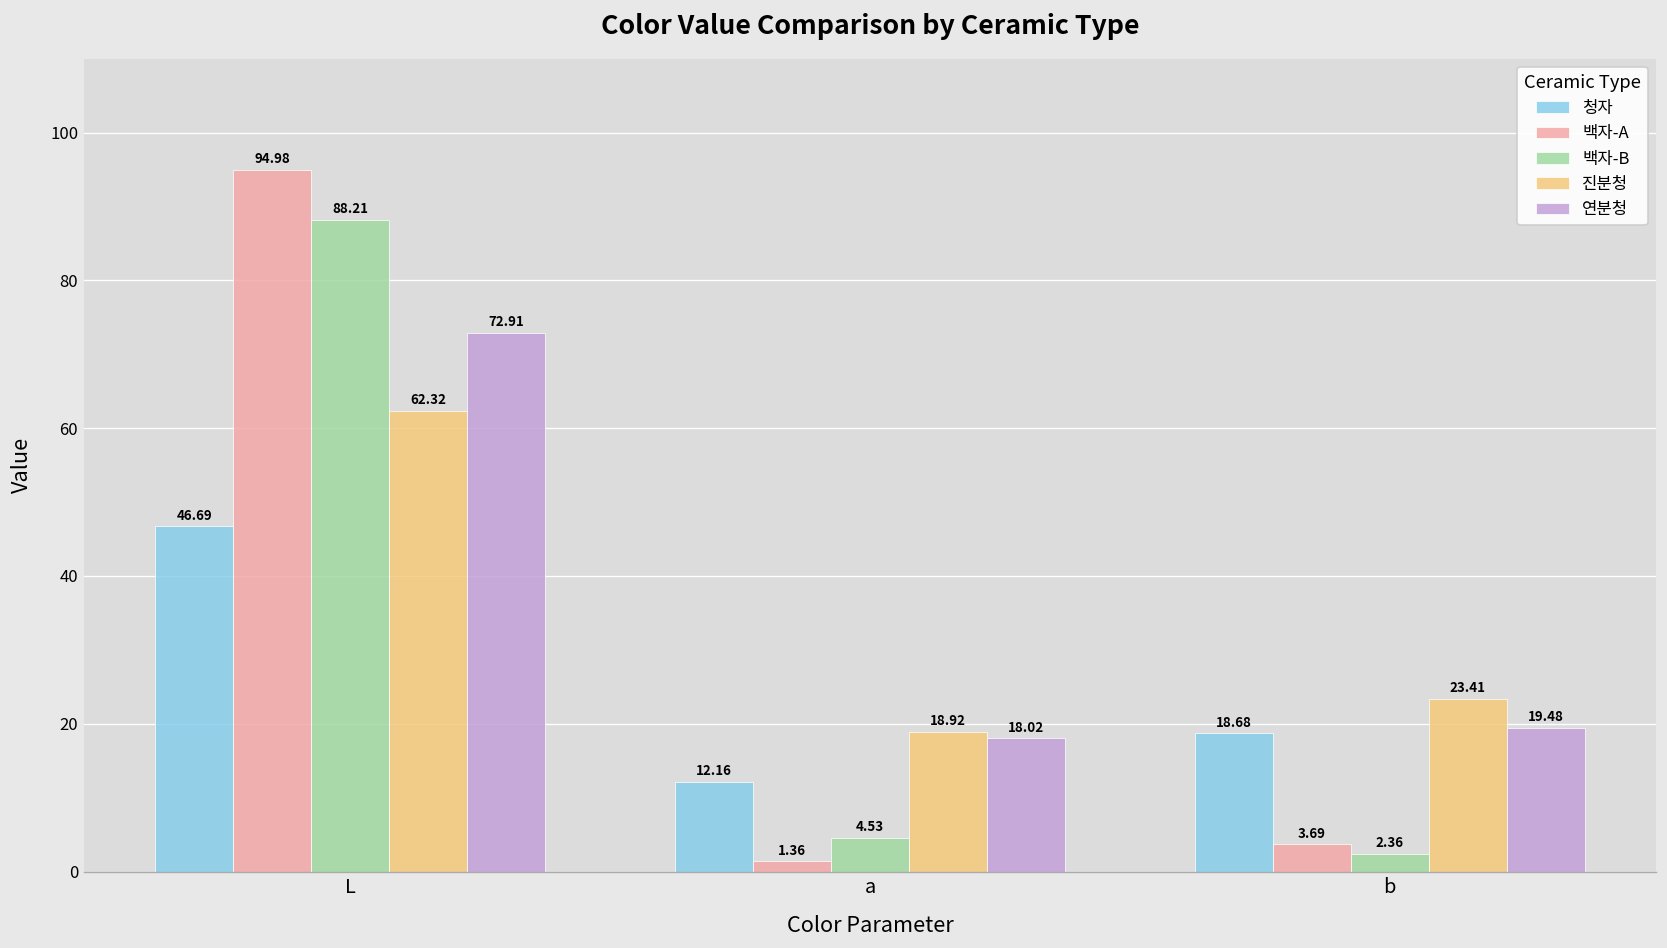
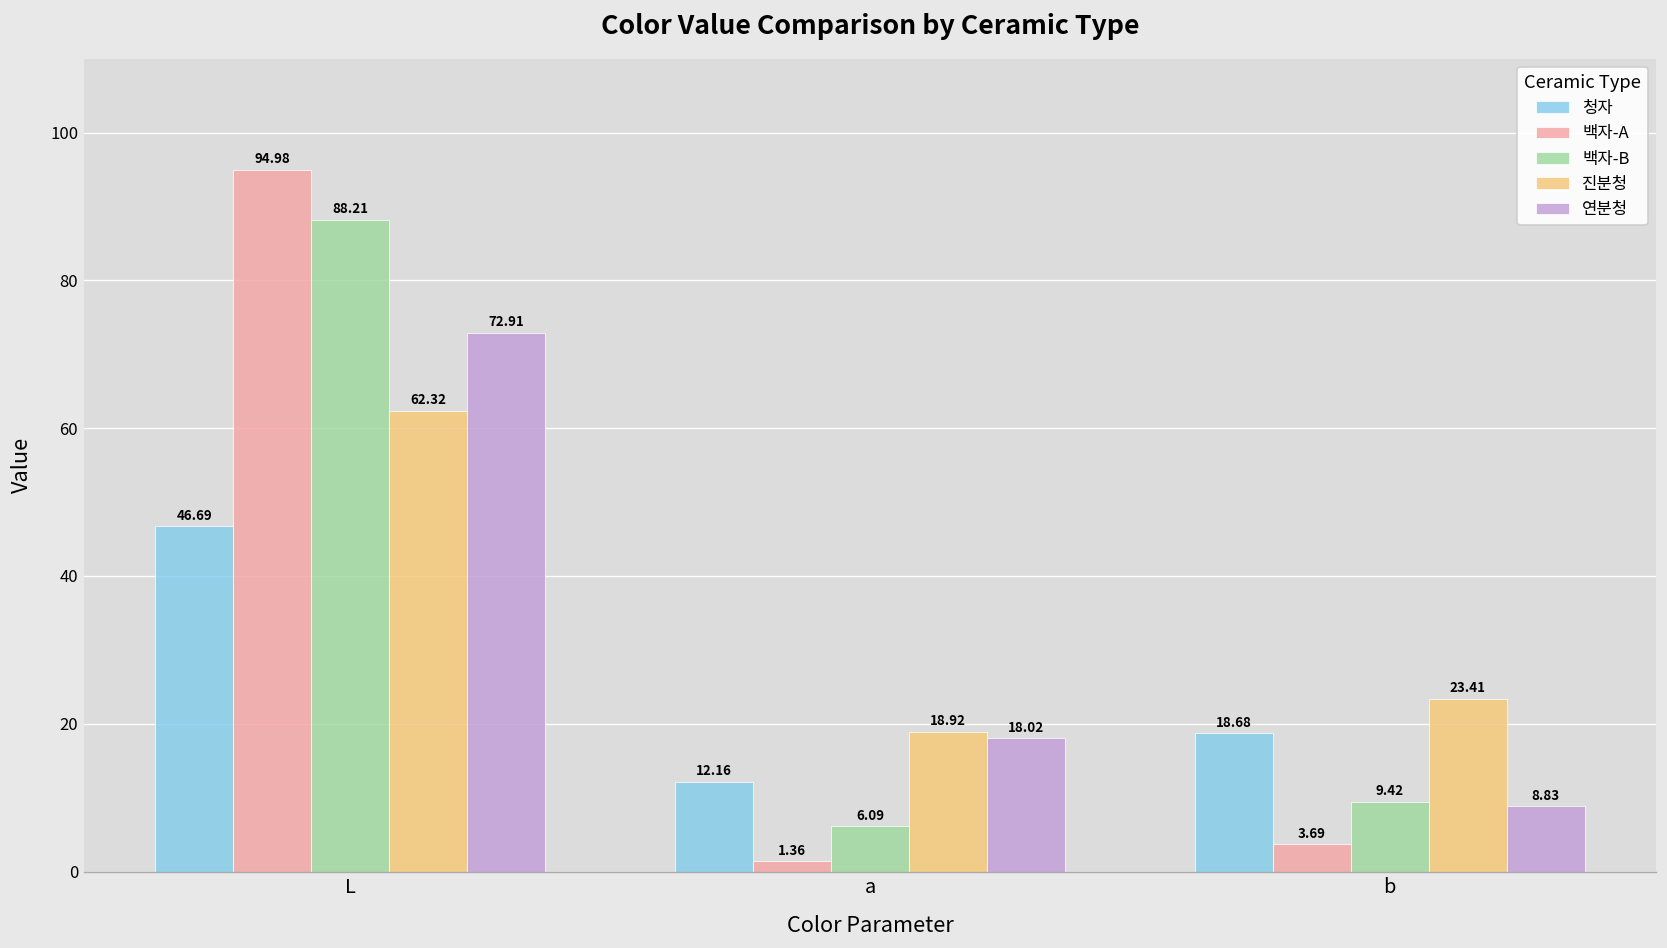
백자-B, a: 4.53 -> 6.09
백자-B, b: 2.36 -> 9.42
연분청, b: 19.48 -> 8.83
